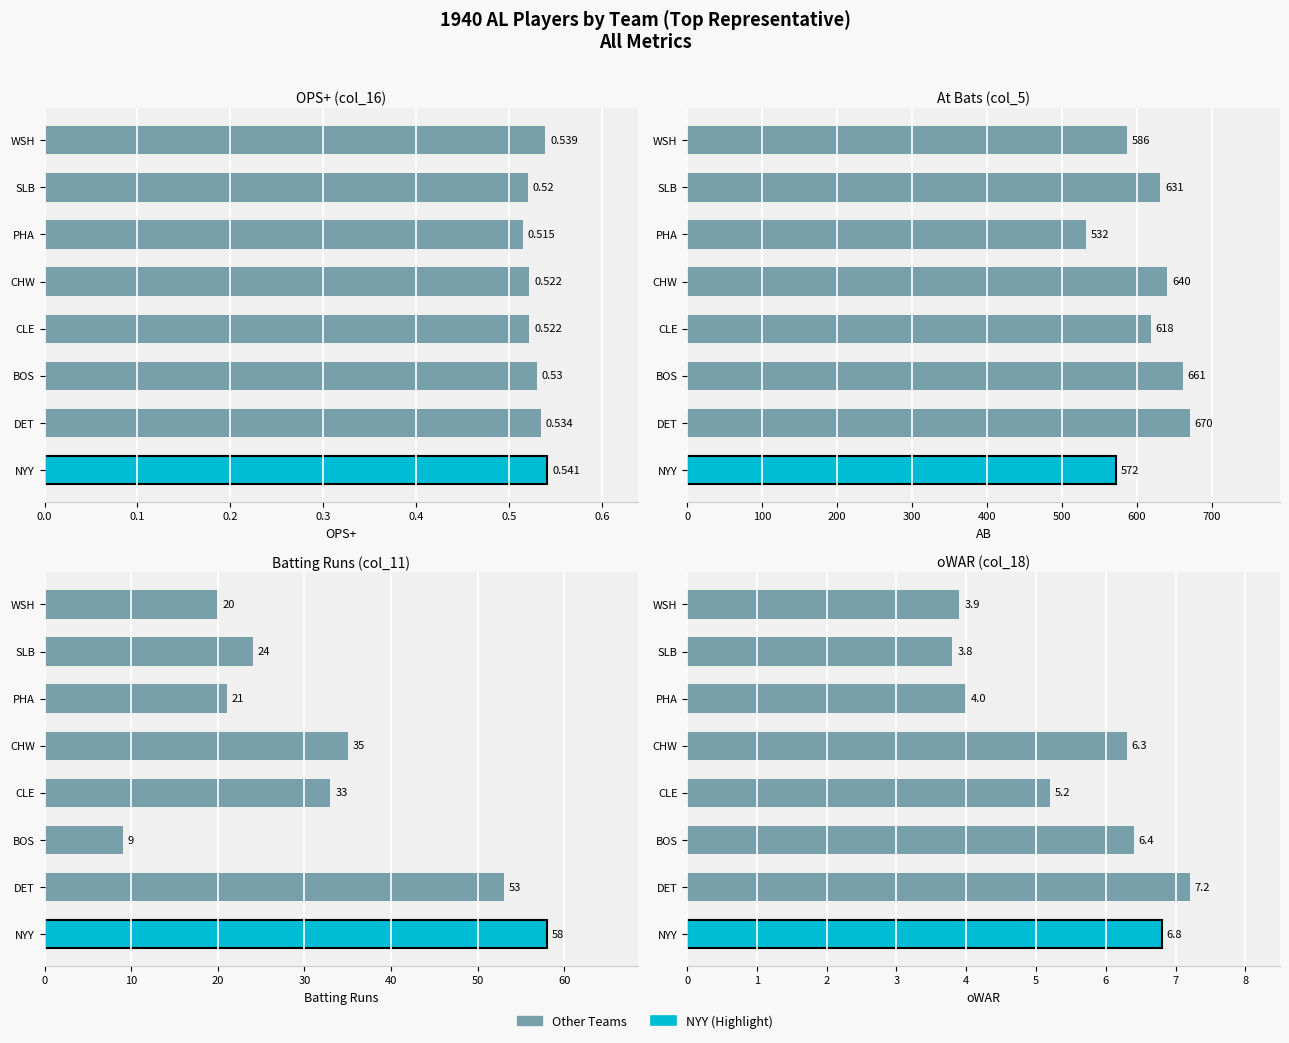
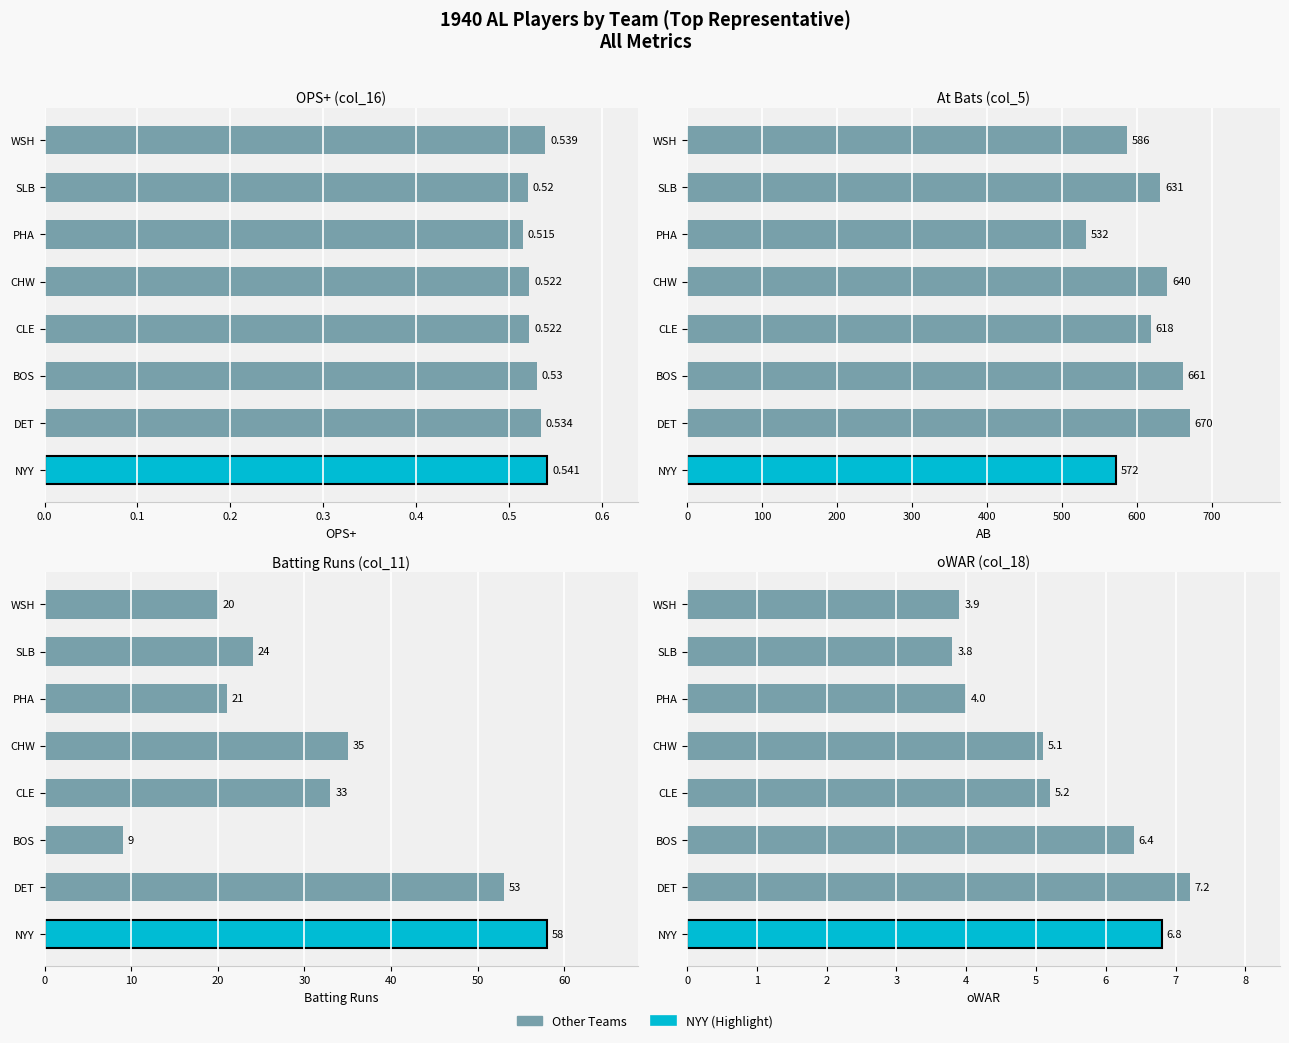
oWAR (col_18), CHW: 6.3 -> 5.1
